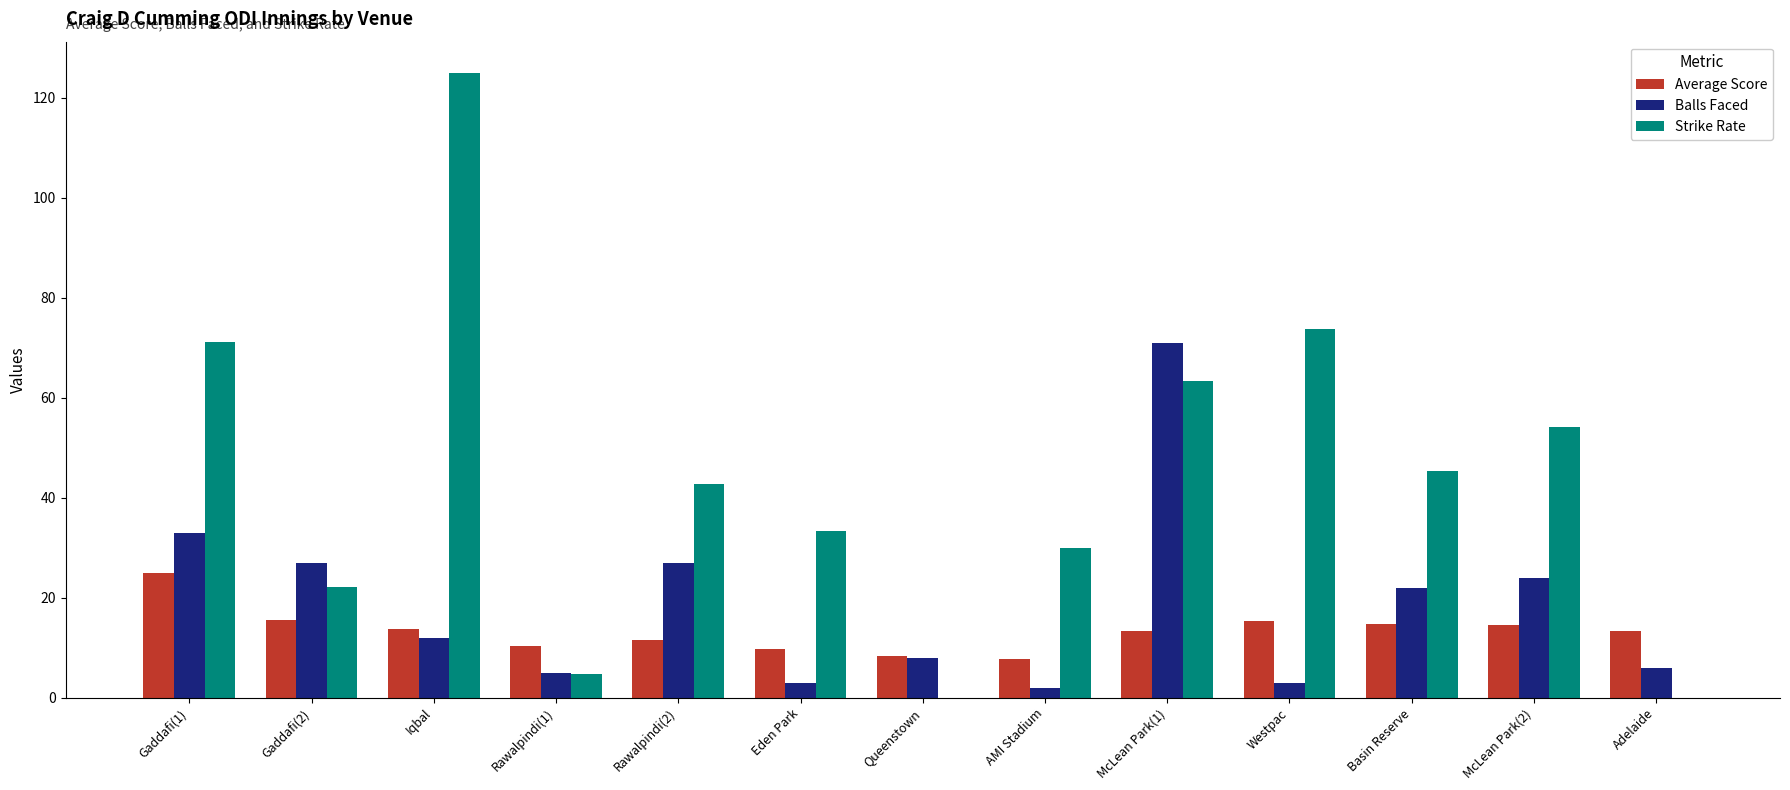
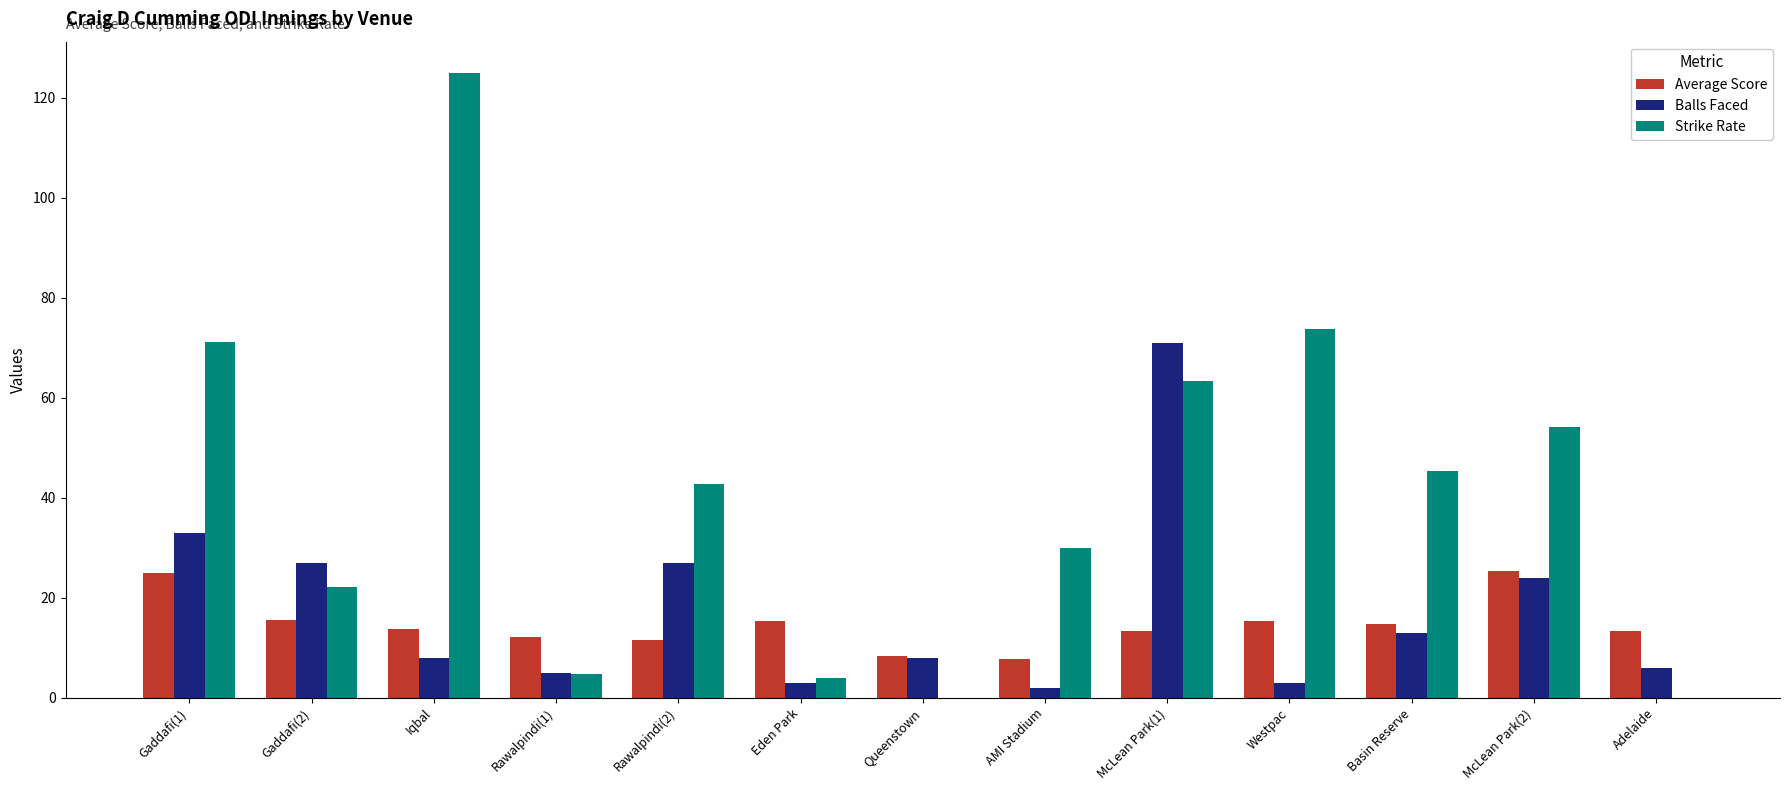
Balls Faced, Iqbal: 12 -> 8
Average Score, Rawalpindi(1): 10 -> 12
Average Score, Eden Park: 10 -> 15
Strike Rate, Eden Park: 33 -> 4
Balls Faced, Basin Reserve: 22 -> 13
Average Score, McLean Park(2): 15 -> 25
